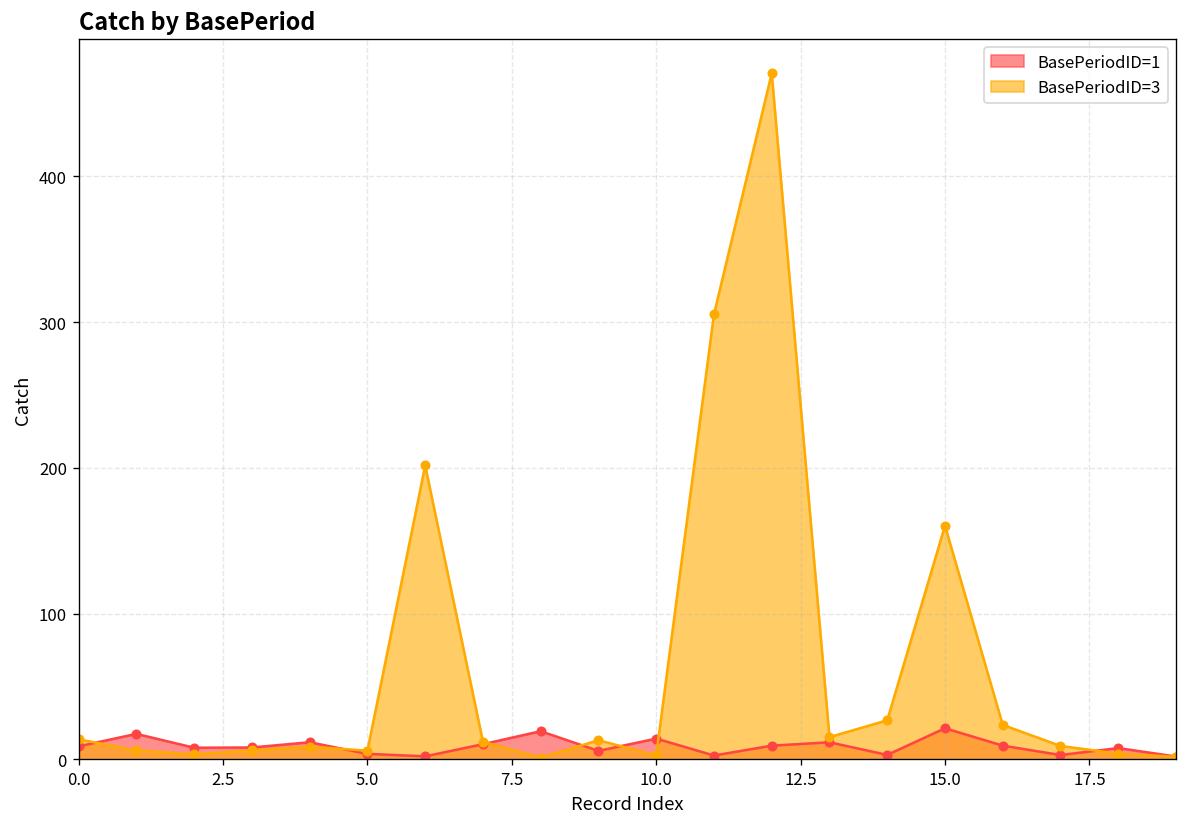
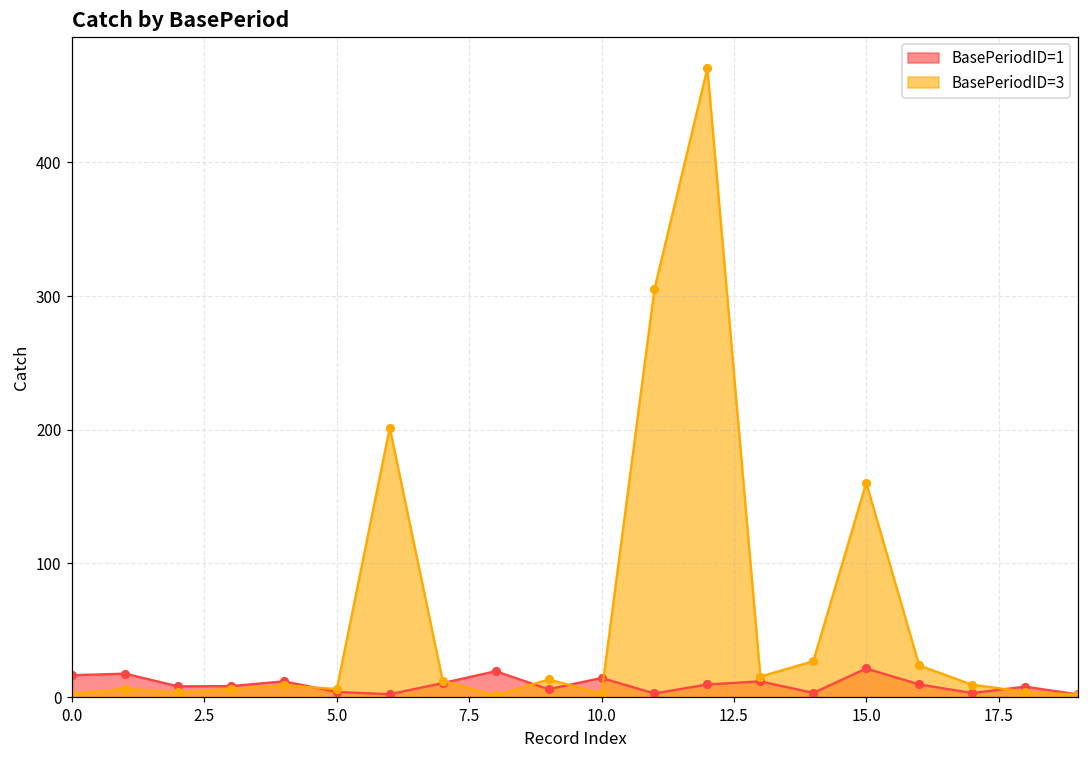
BasePeriodID=1, 0.0: 9 -> 16
BasePeriodID=3, 0.0: 14 -> 3
